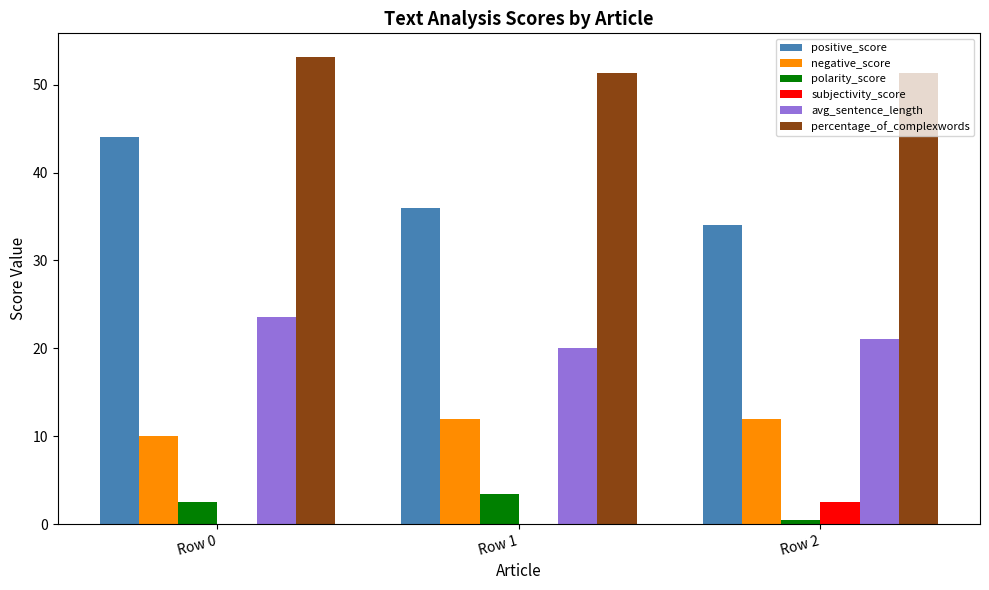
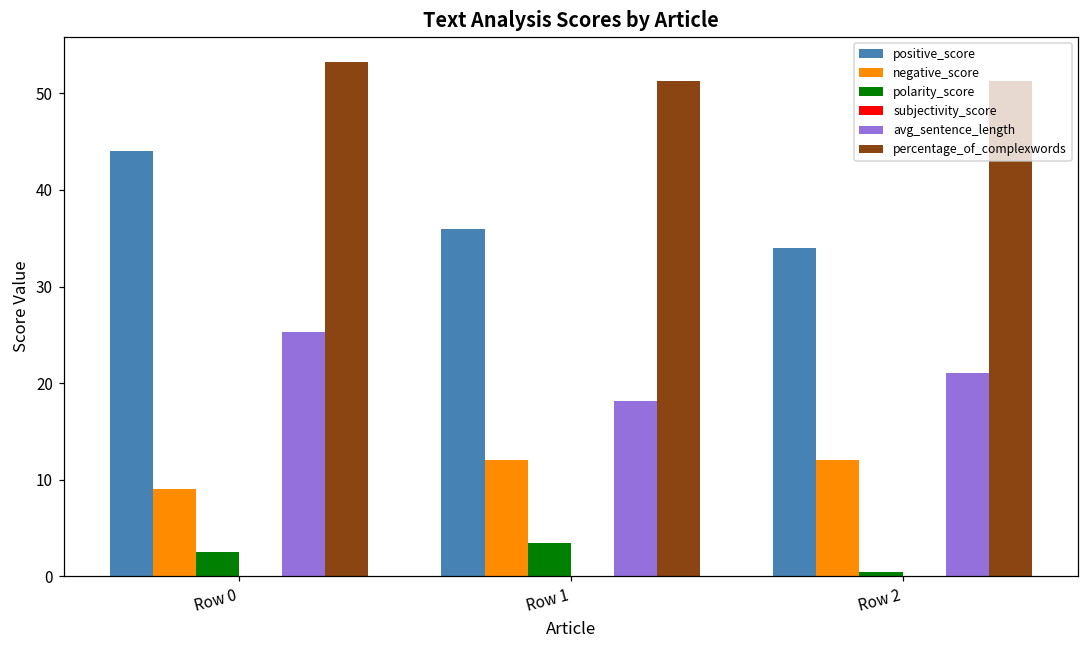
negative_score, Row 0: 10 -> 9
avg_sentence_length, Row 0: 24 -> 25
avg_sentence_length, Row 1: 20 -> 18
subjectivity_score, Row 2: 3 -> 0
